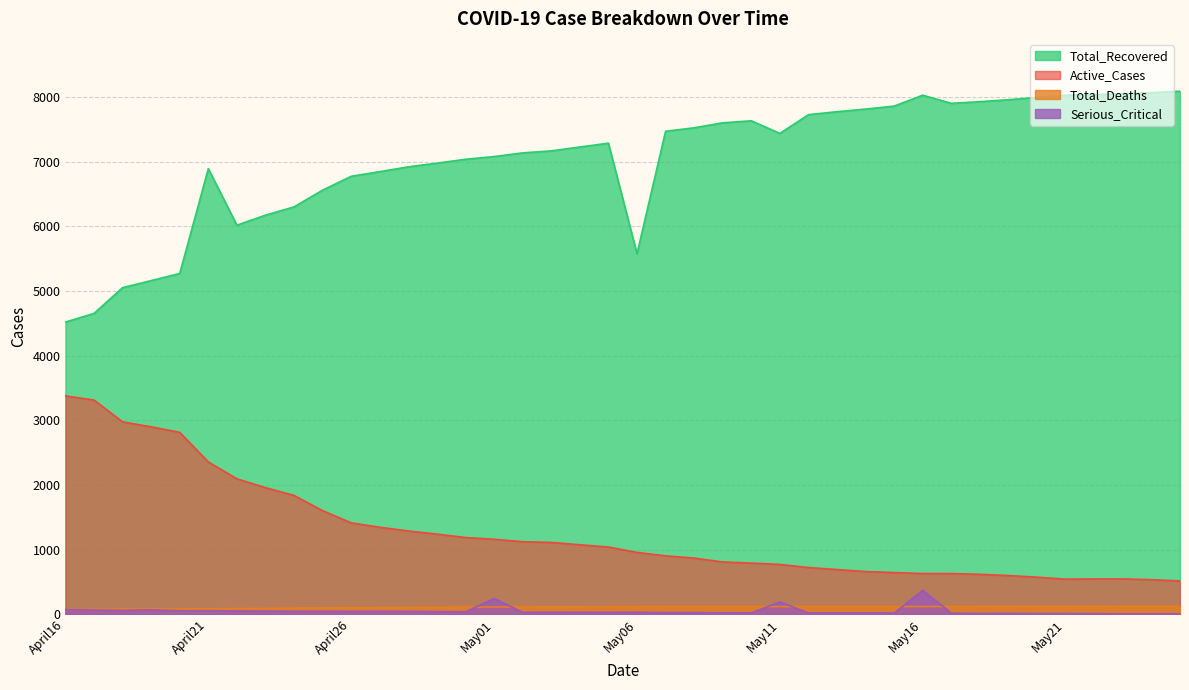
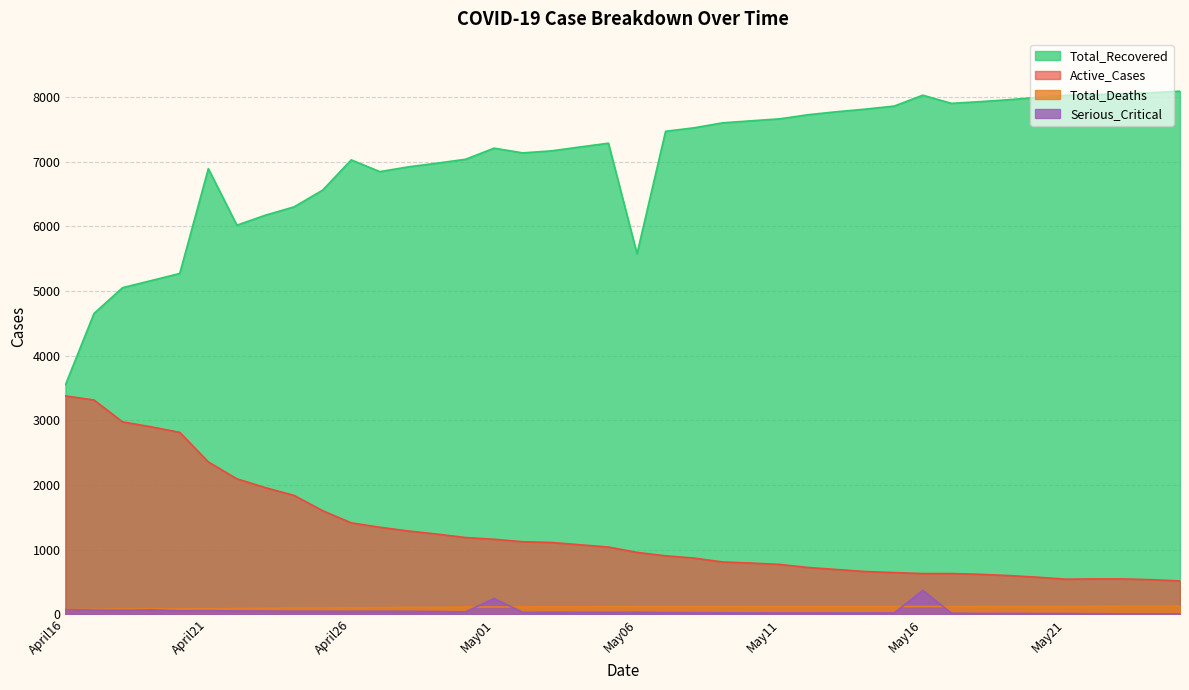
Total_Recovered, April16: 4500 -> 3500
Total_Recovered, April26: 6800 -> 7000
Total_Recovered, May01: 7100 -> 7200
Total_Recovered, May11: 7400 -> 7700
Serious_Critical, May11: 200 -> 0
